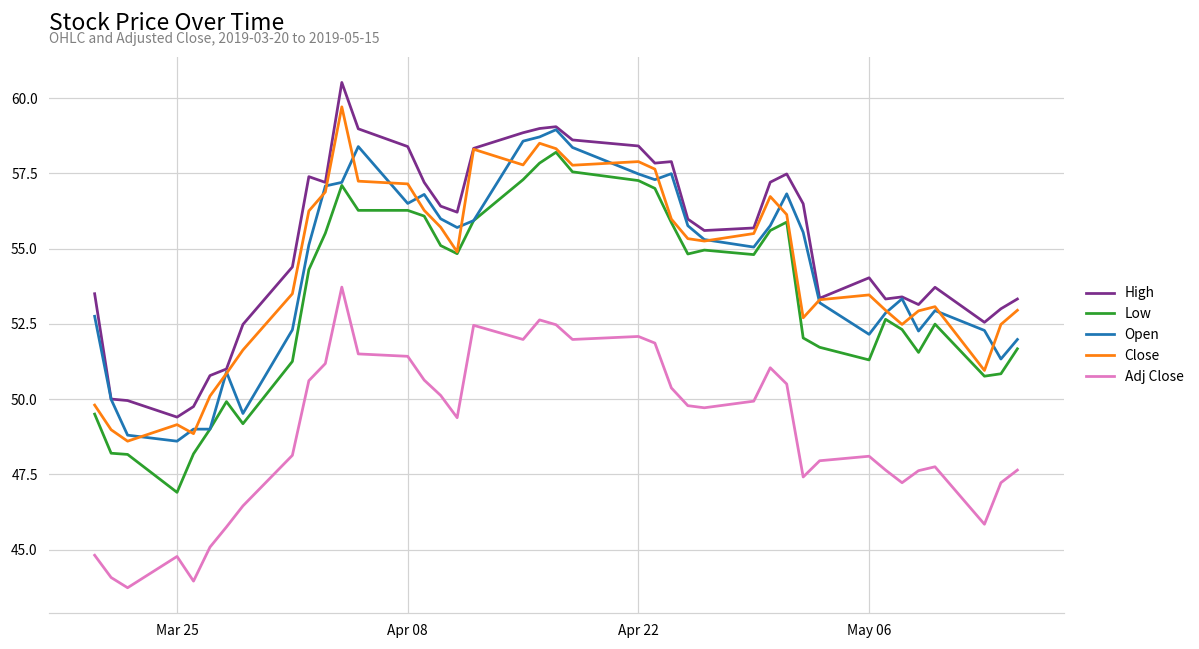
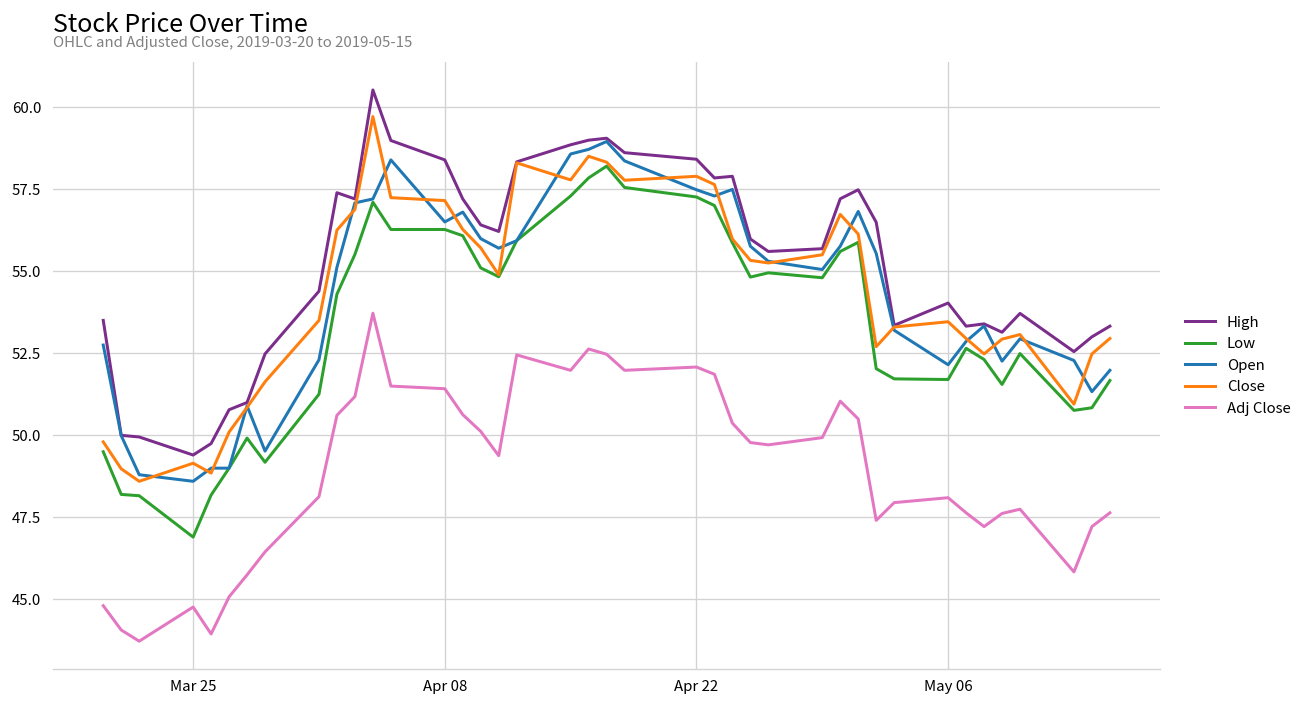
Low, May 06: 51.3 -> 51.7
